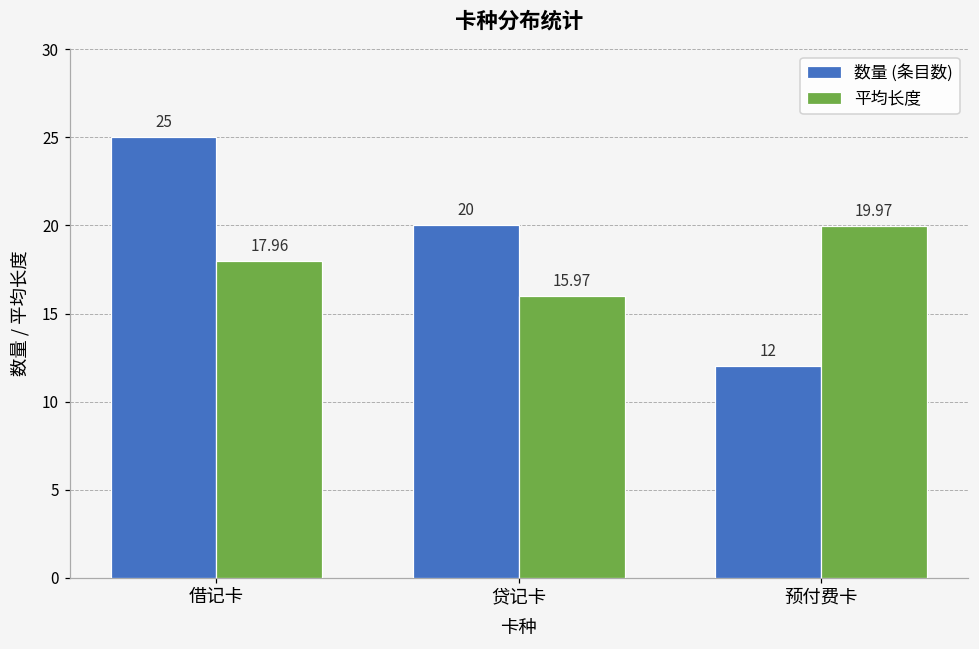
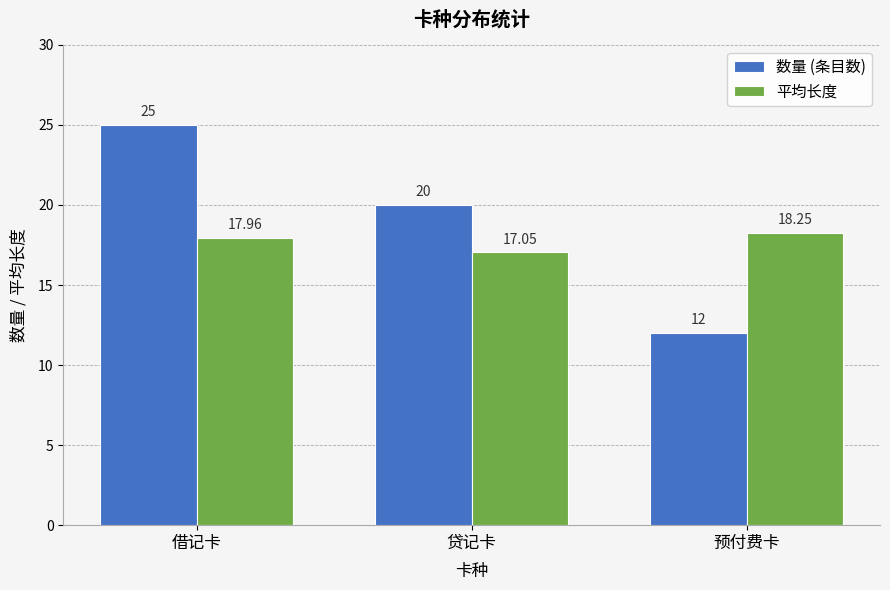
平均长度, 贷记卡: 15.97 -> 17.05
平均长度, 预付费卡: 19.97 -> 18.25
